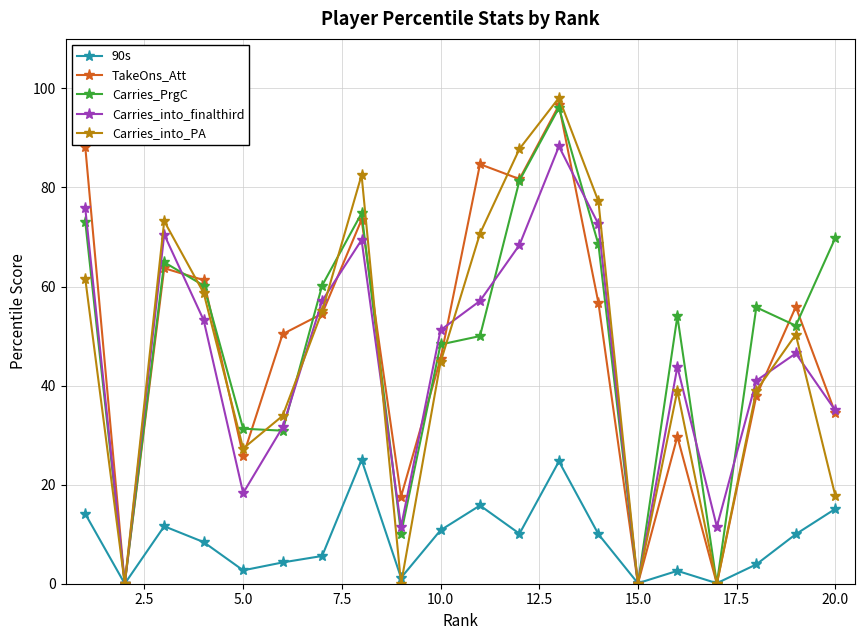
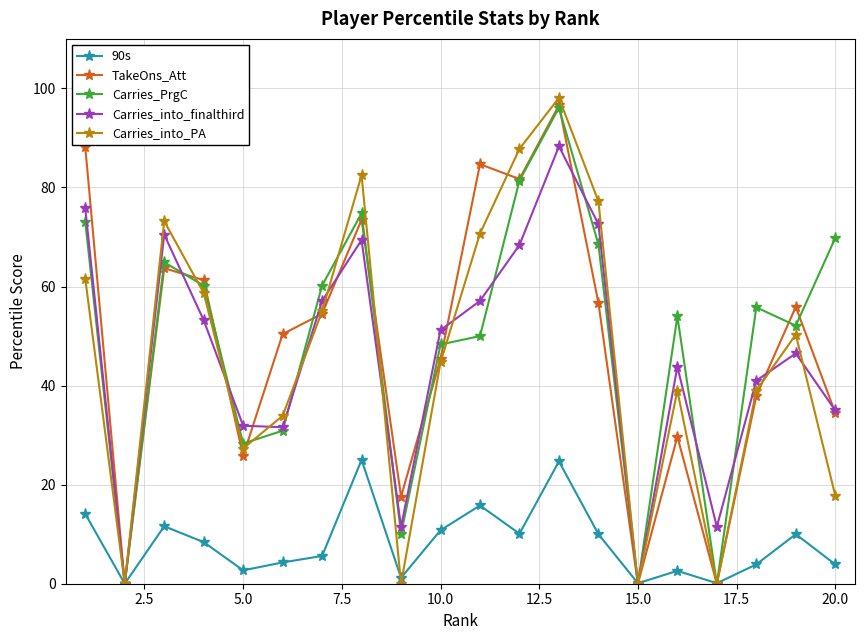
Carries_PrgC, 5.0: 31 -> 28
Carries_into_finalthird, 5.0: 18 -> 32
90s, 20.0: 15 -> 4
